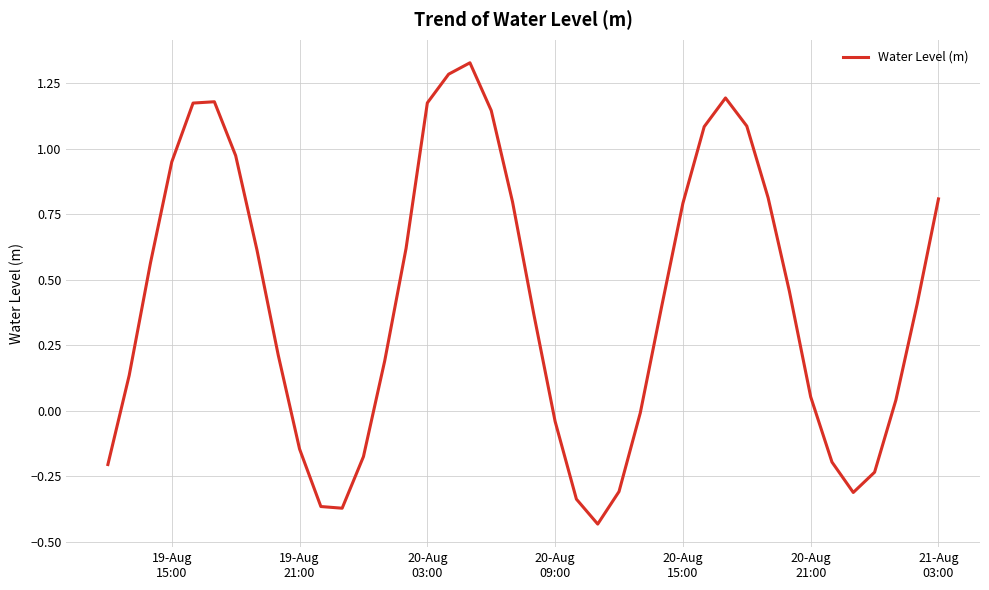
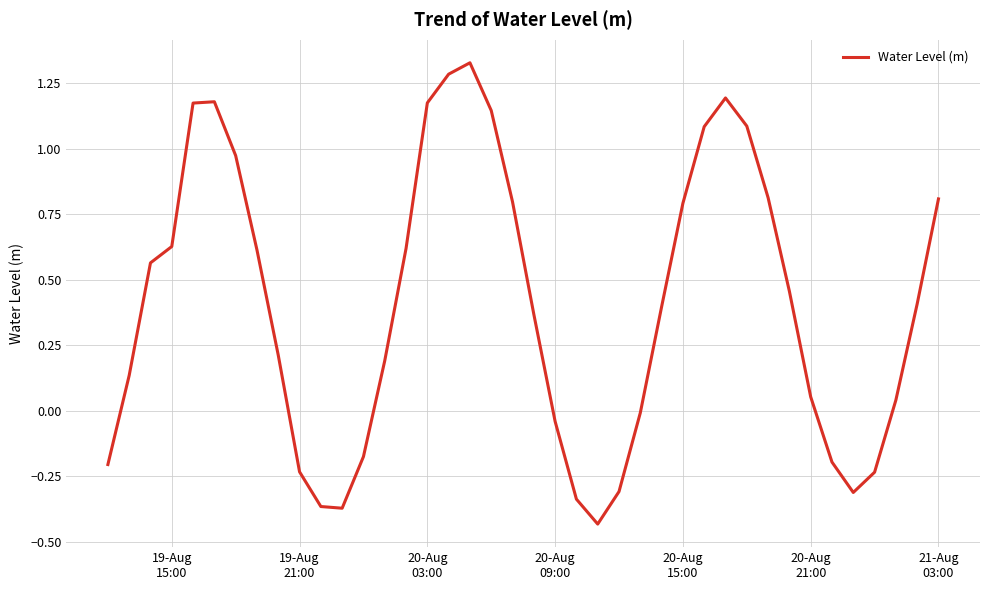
19-Aug 15:00: 0.95 -> 0.63
19-Aug 21:00: -0.15 -> -0.23
